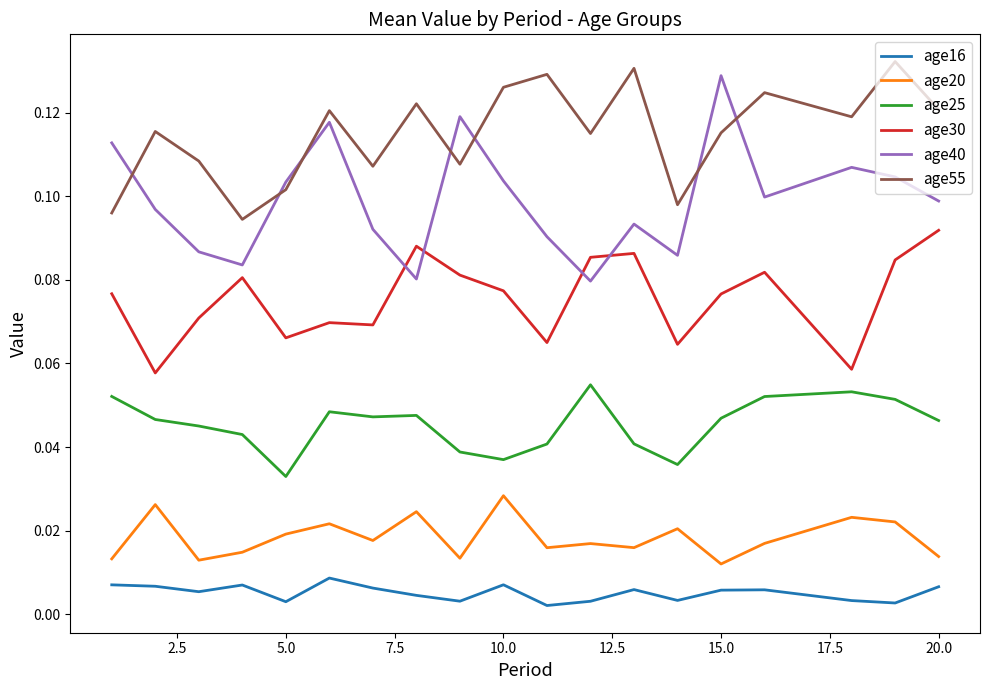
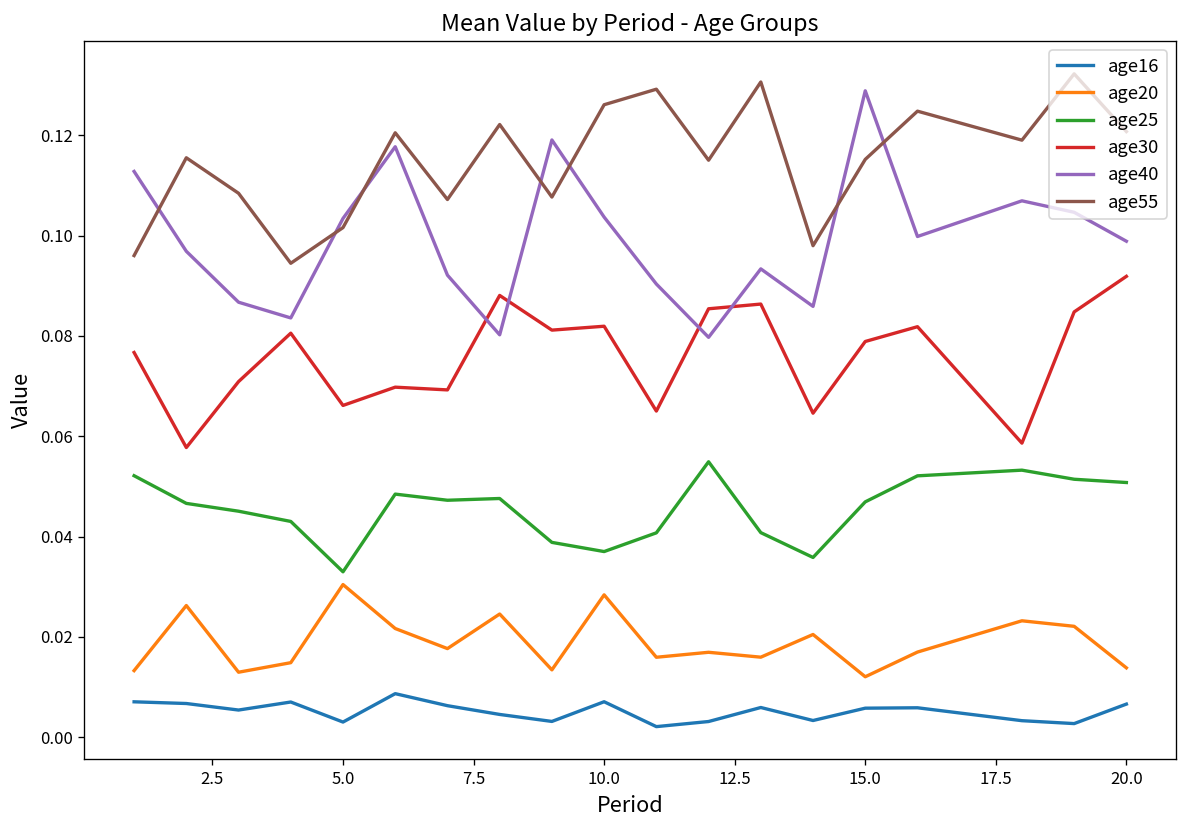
age20, 5.0: 0.019 -> 0.030
age30, 10.0: 0.077 -> 0.082
age30, 15.0: 0.077 -> 0.079
age25, 20.0: 0.046 -> 0.051
